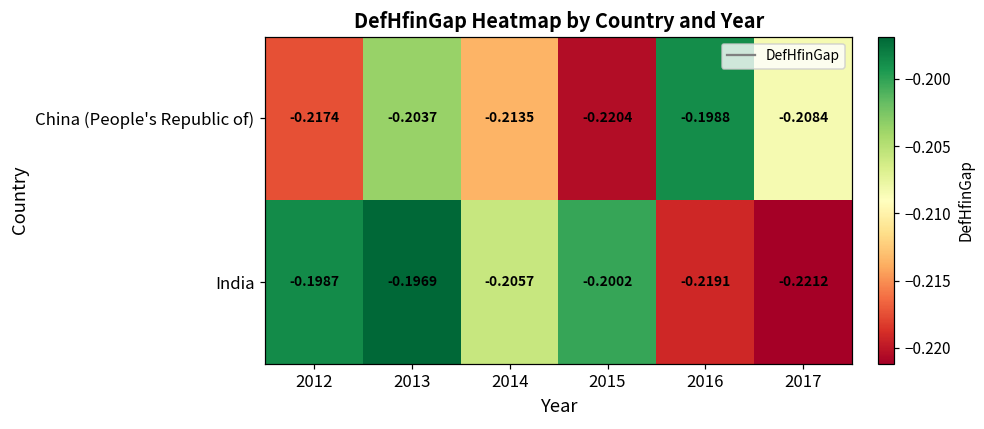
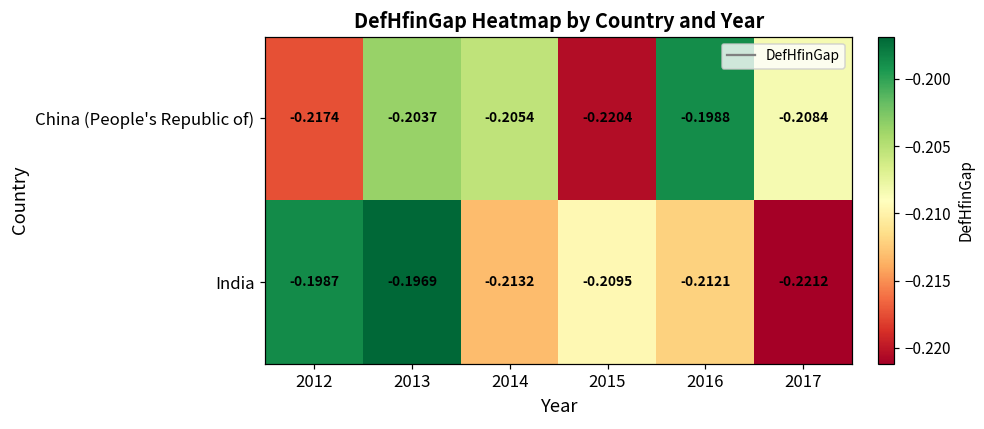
China (People's Republic of), 2014: -0.2135 -> -0.2054
India, 2014: -0.2057 -> -0.2132
India, 2015: -0.2002 -> -0.2095
India, 2016: -0.2191 -> -0.2121
